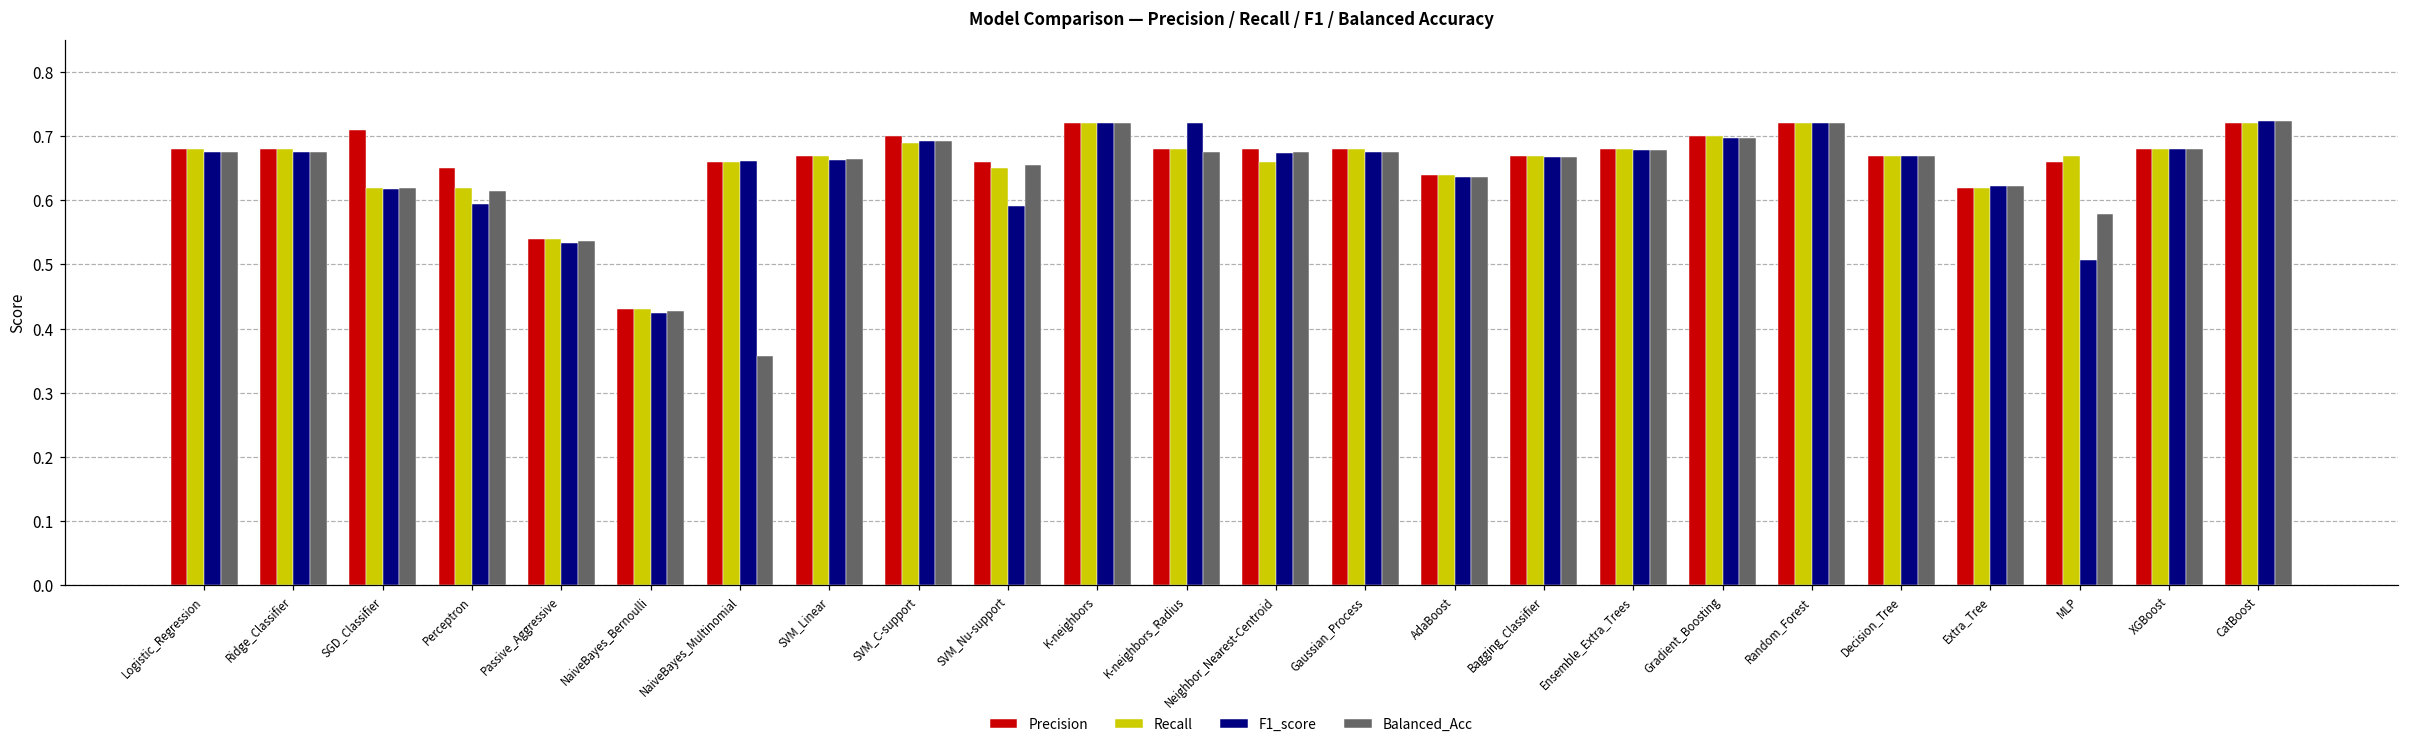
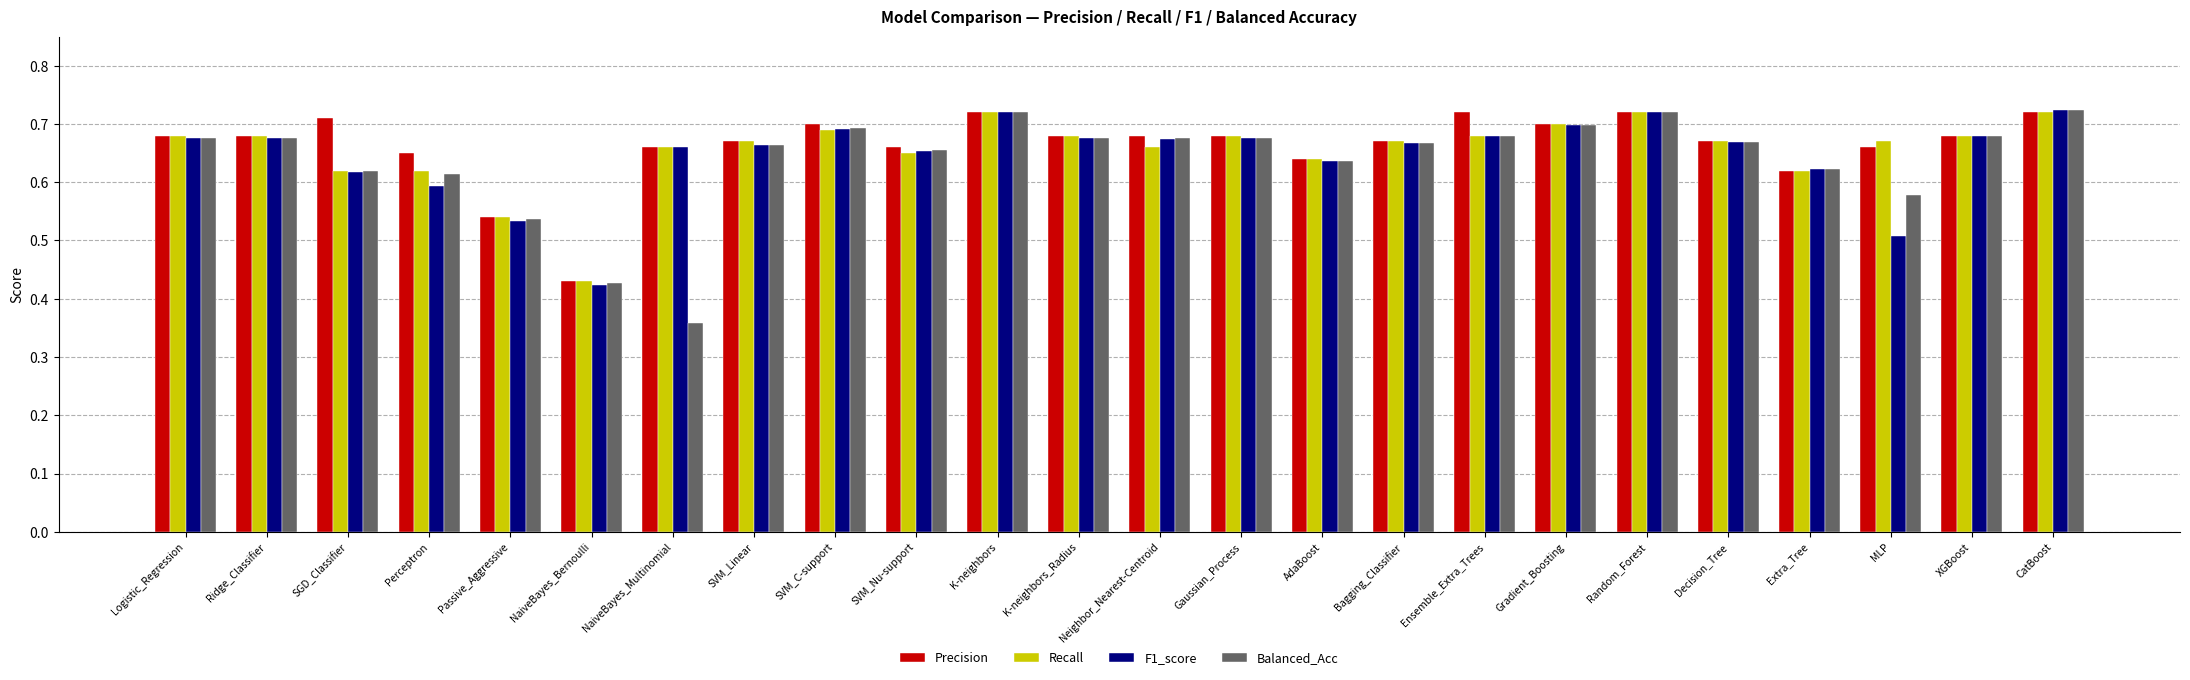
F1_score, SVM_Nu-support: 0.59 -> 0.65
F1_score, K-neighbors_Radius: 0.72 -> 0.68
Precision, Ensemble_Extra_Trees: 0.68 -> 0.72
